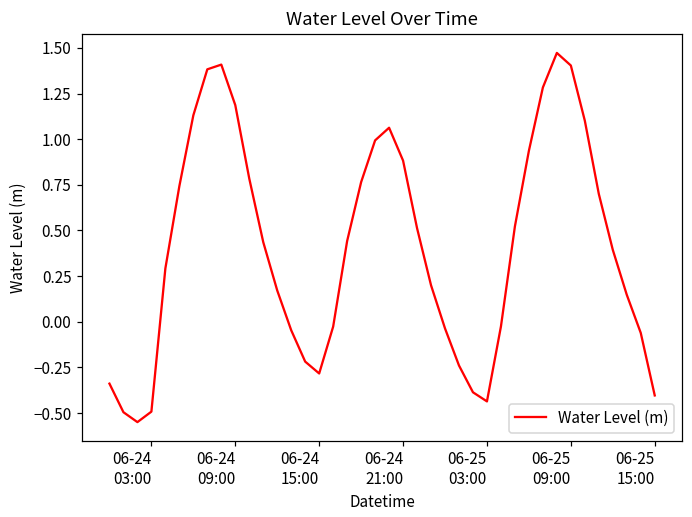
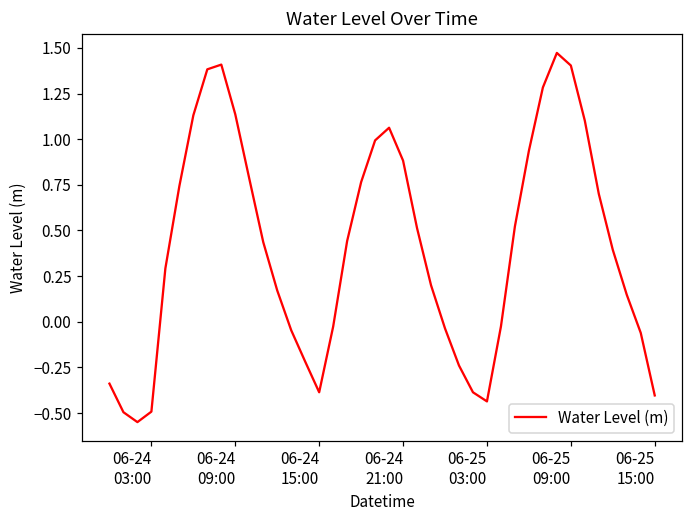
06-24 09:00: 1.19 -> 1.14
06-24 15:00: -0.28 -> -0.39
